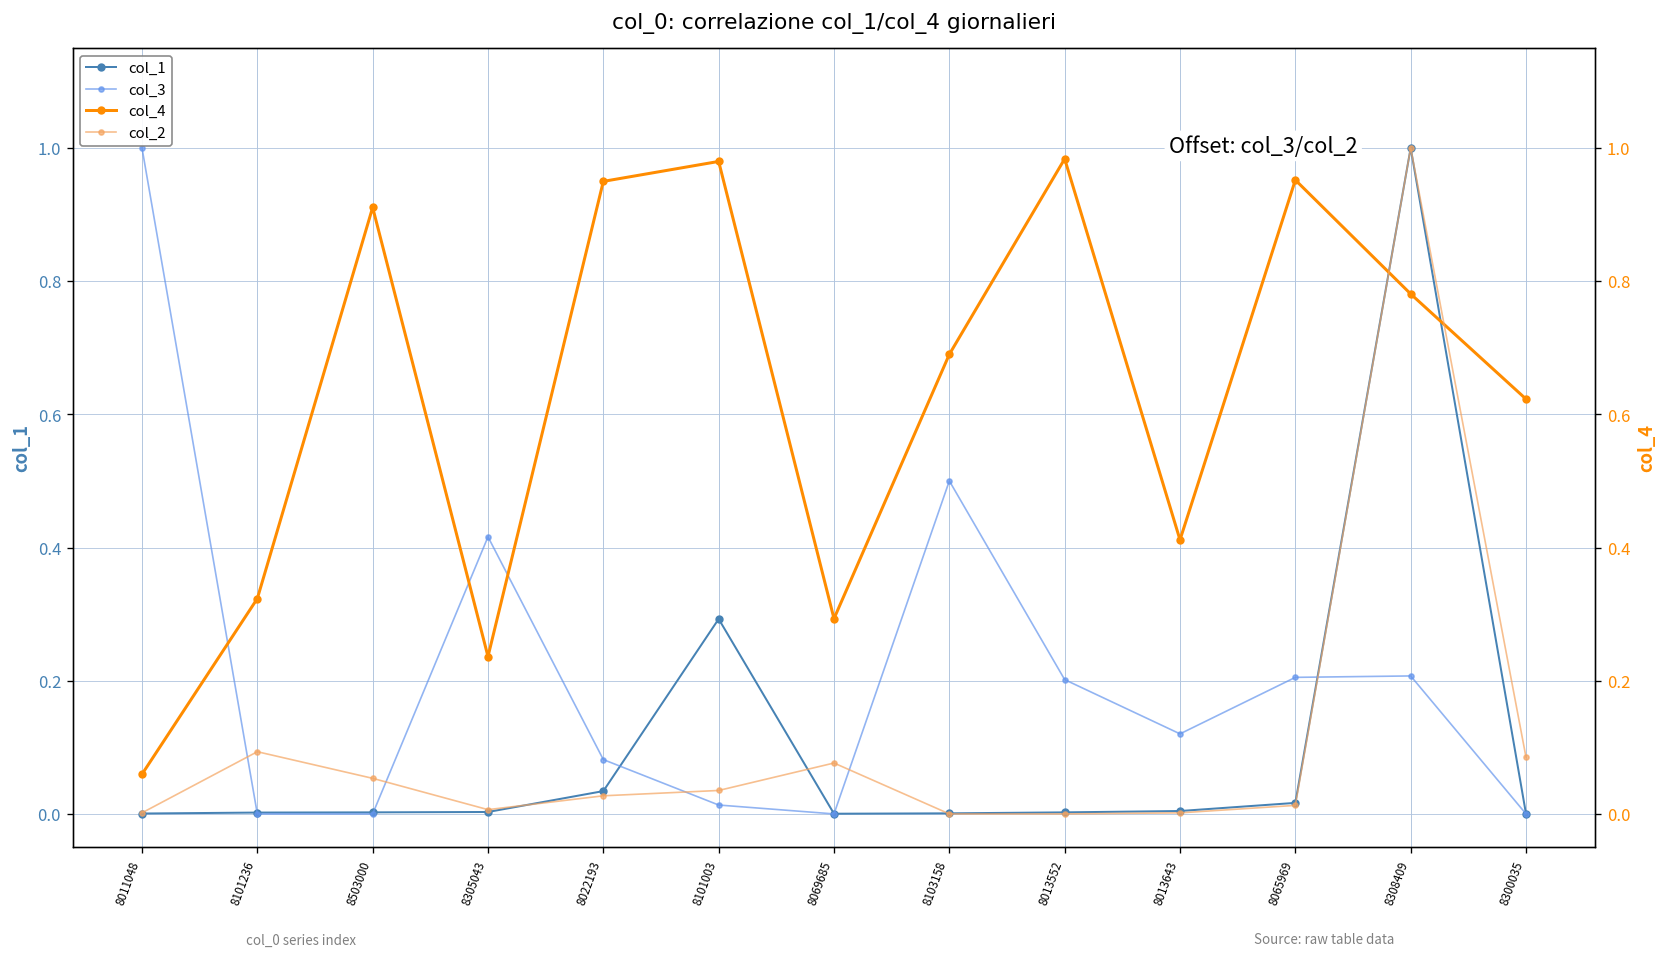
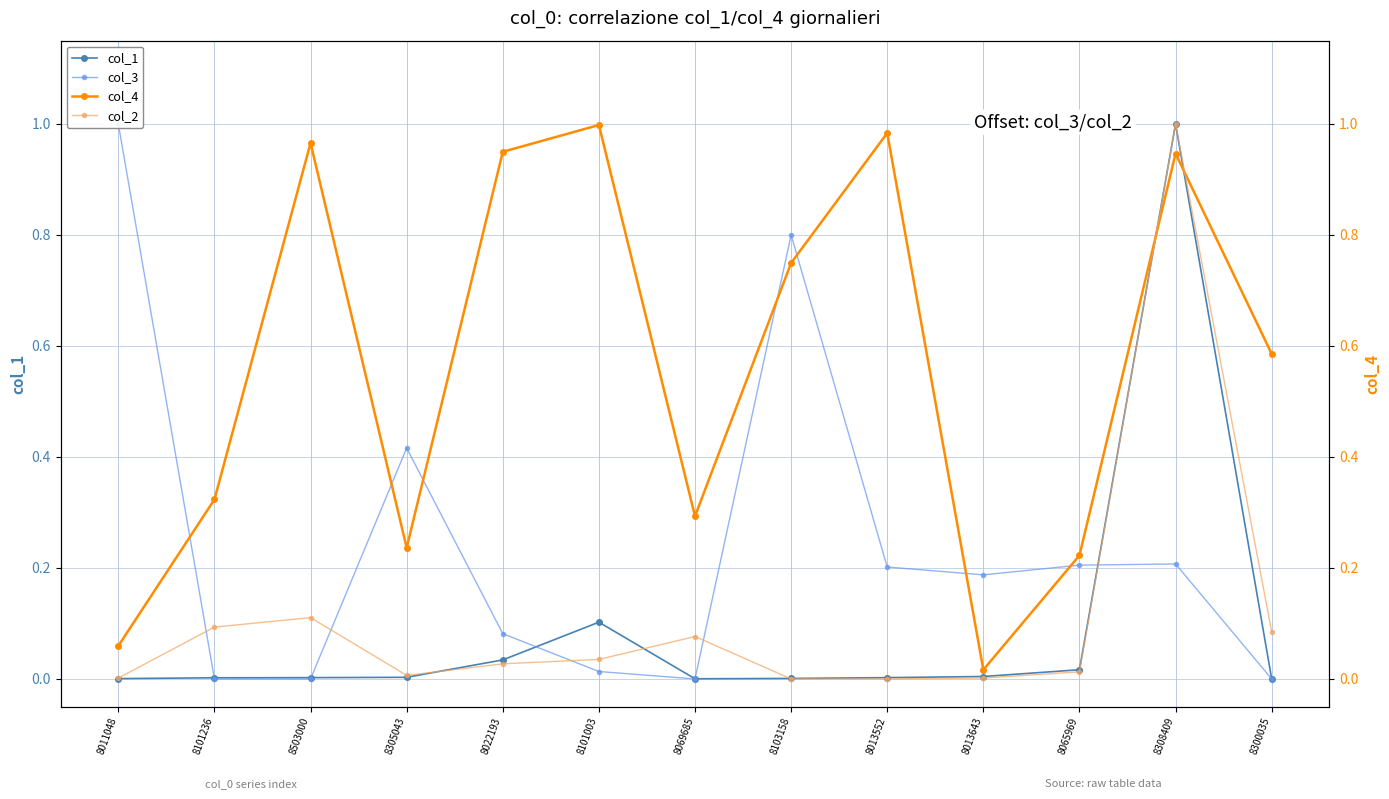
col_1, 8101003: 0.29 -> 0.10
col_3, 8103158: 0.5 -> 0.8
col_3, 8013643: 0.12 -> 0.19
col_4, 8503000: 0.91 -> 0.97
col_2, 8503000: 0.05 -> 0.11
col_4, 8101003: 0.98 -> 1.00
col_4, 8103158: 0.69 -> 0.75
col_4, 8013643: 0.41 -> 0.02
col_4, 8065969: 0.95 -> 0.22
col_4, 8308409: 0.78 -> 0.95
col_4, 8300035: 0.62 -> 0.59
